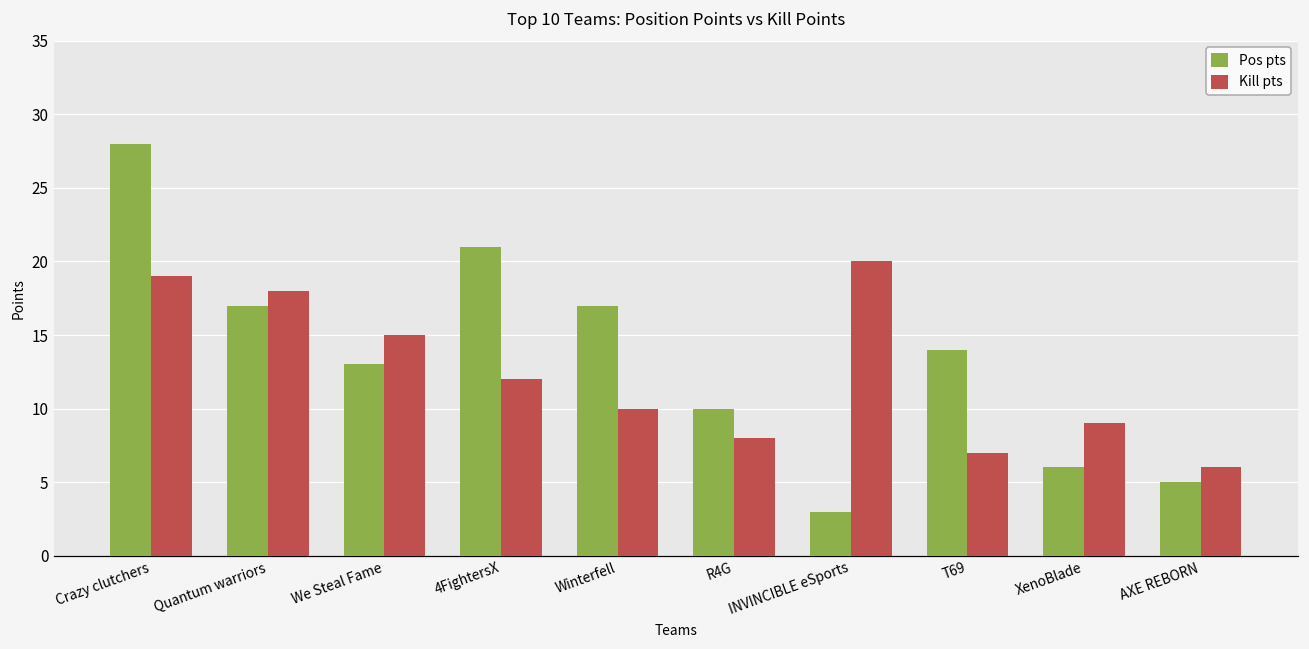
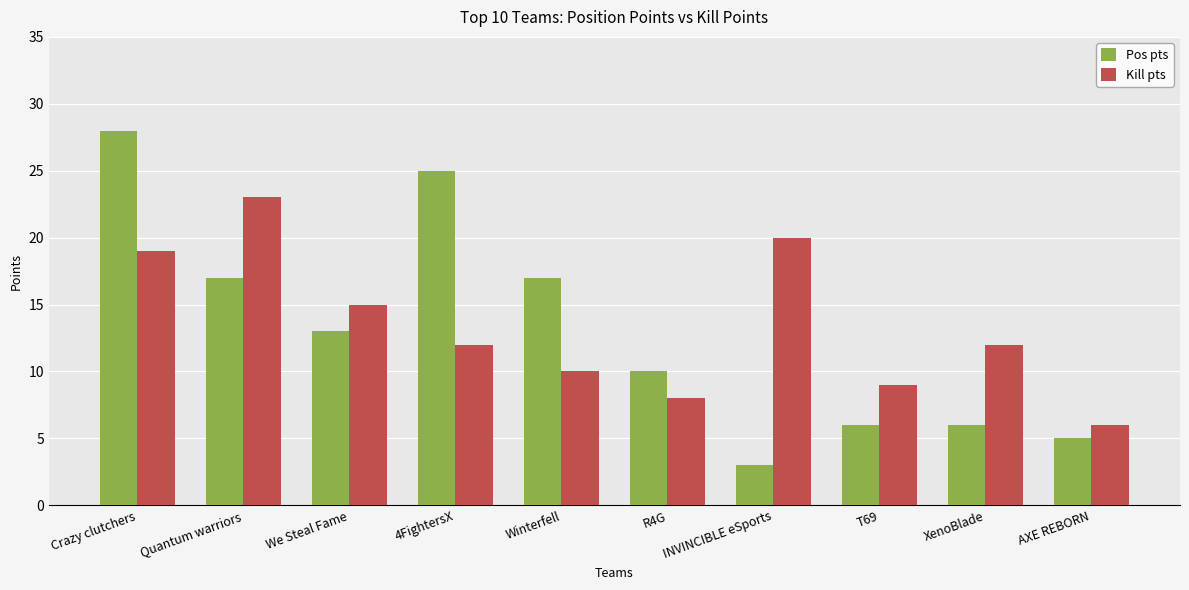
Kill pts, Quantum warriors: 18 -> 23
Pos pts, 4FightersX: 21 -> 25
Pos pts, T69: 14 -> 6
Kill pts, T69: 7 -> 9
Kill pts, XenoBlade: 9 -> 12
